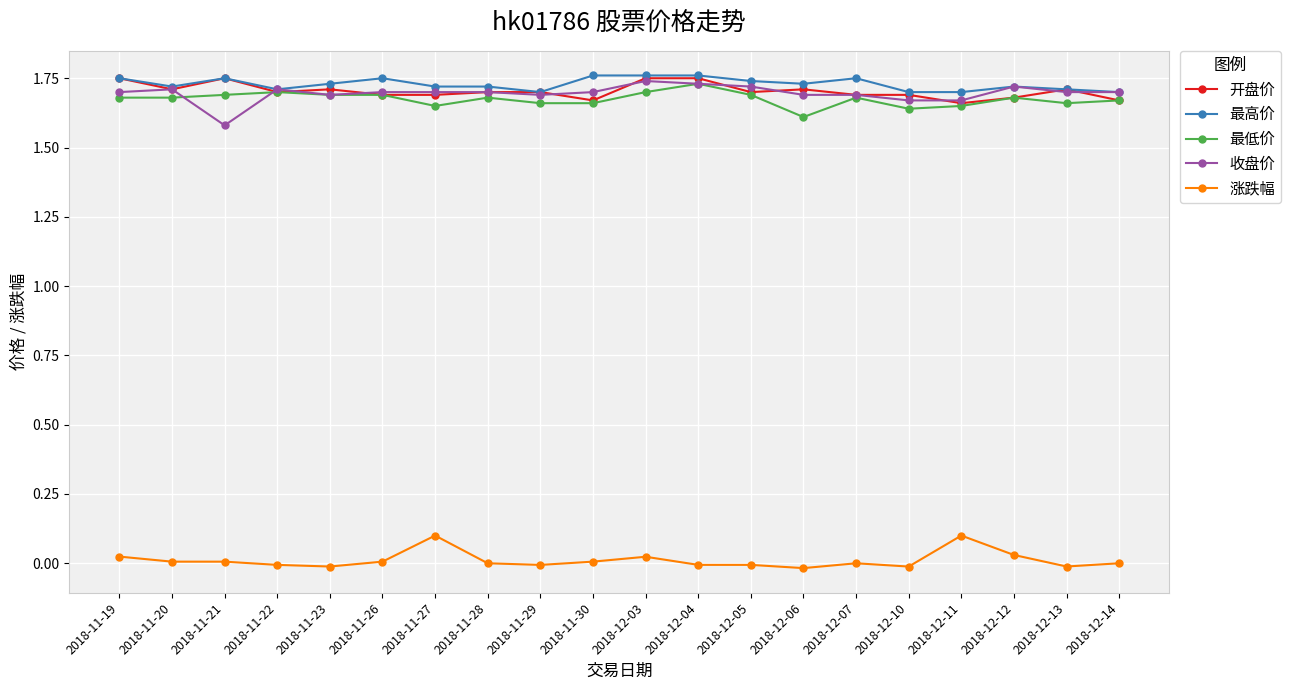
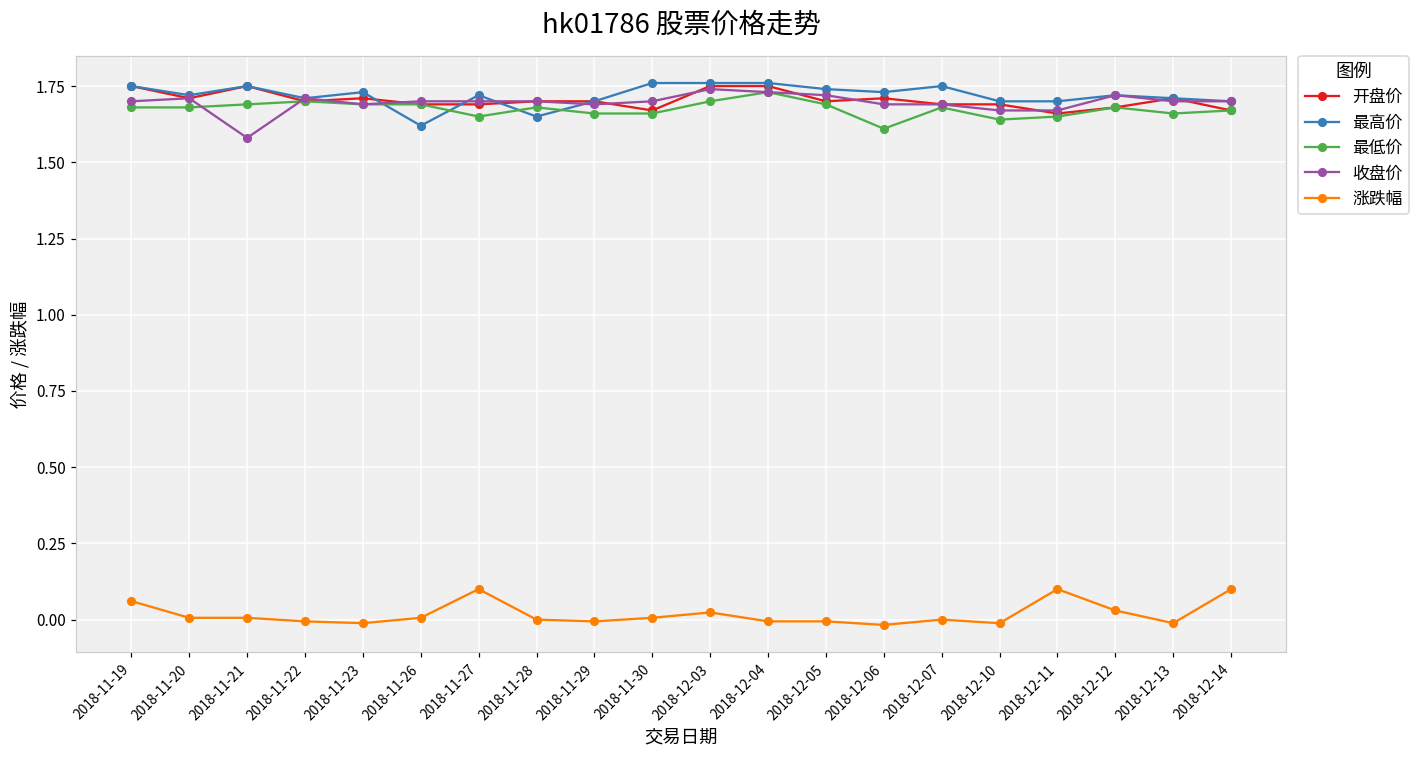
涨跌幅, 2018-11-19: 0.02 -> 0.06
最高价, 2018-11-26: 1.75 -> 1.62
最高价, 2018-11-28: 1.72 -> 1.65
涨跌幅, 2018-12-14: 0.0 -> 0.1
